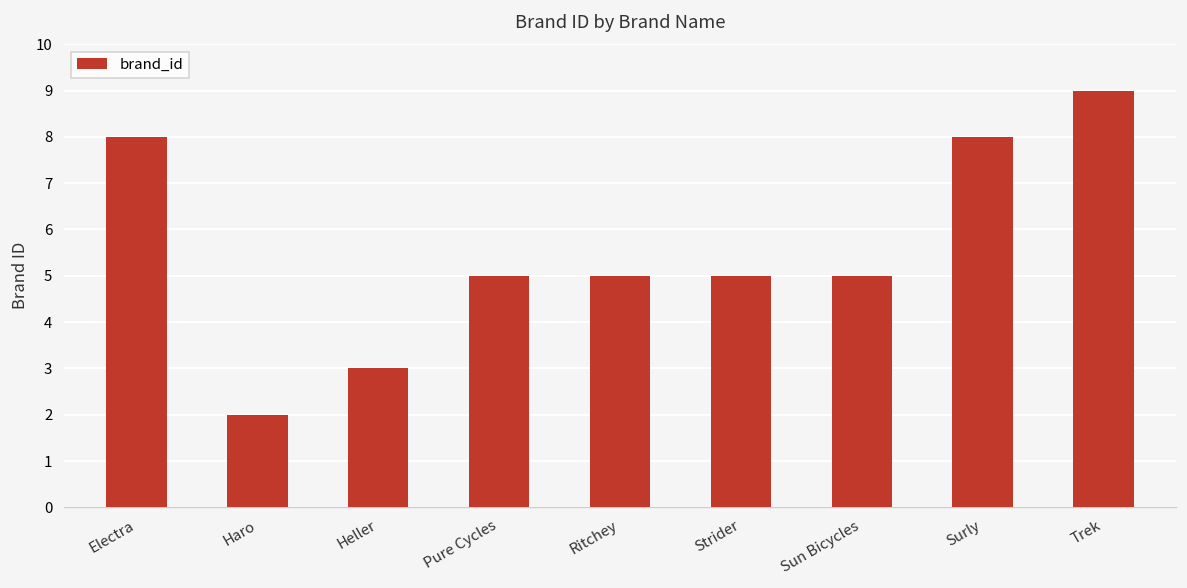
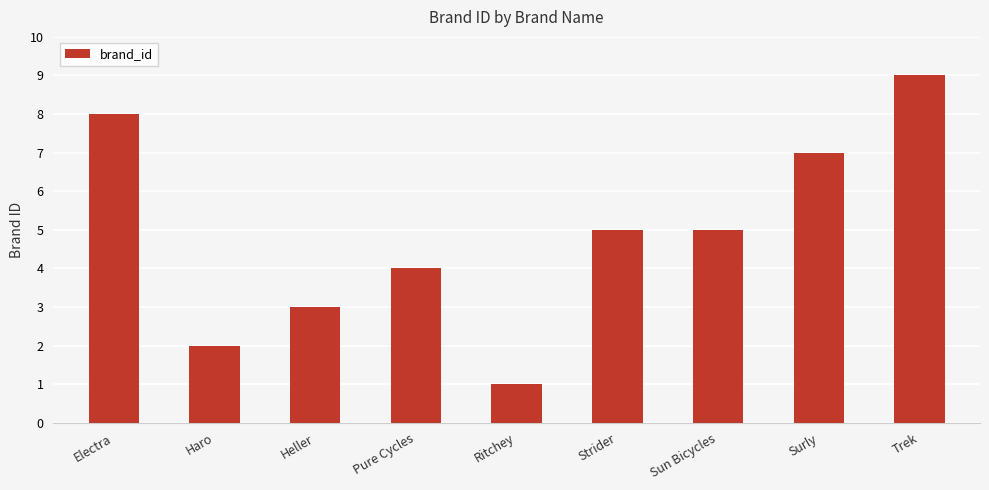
Pure Cycles: 5 -> 4
Ritchey: 5 -> 1
Surly: 8 -> 7
